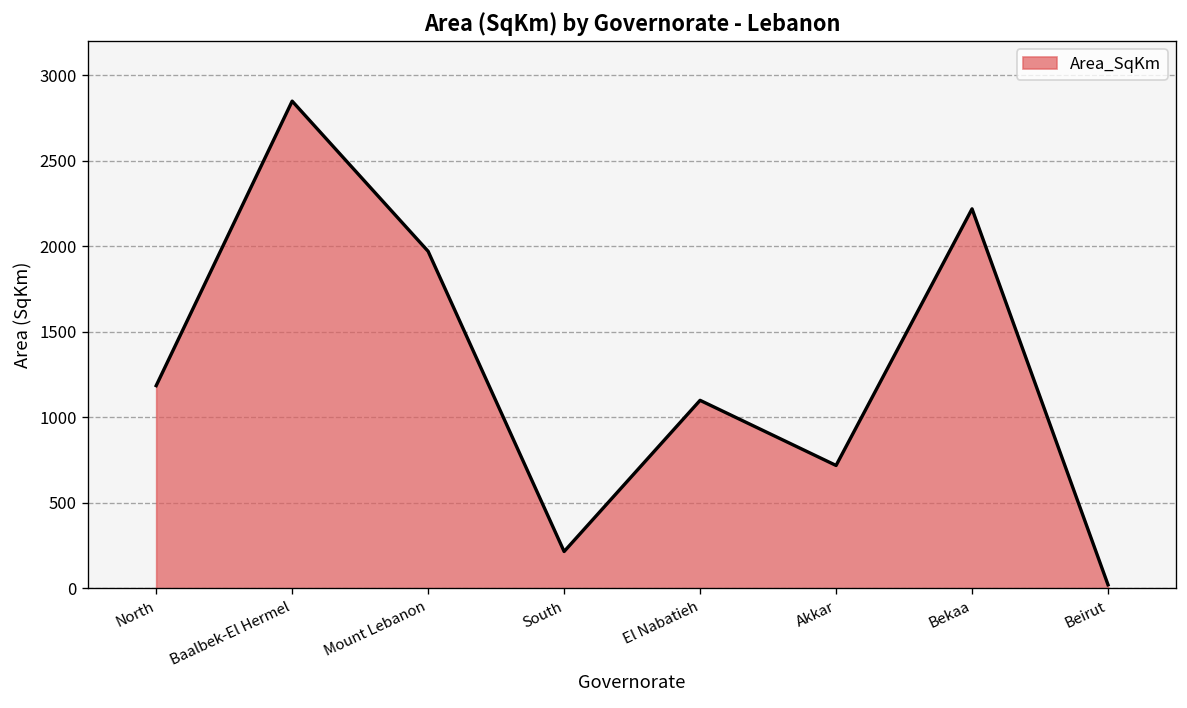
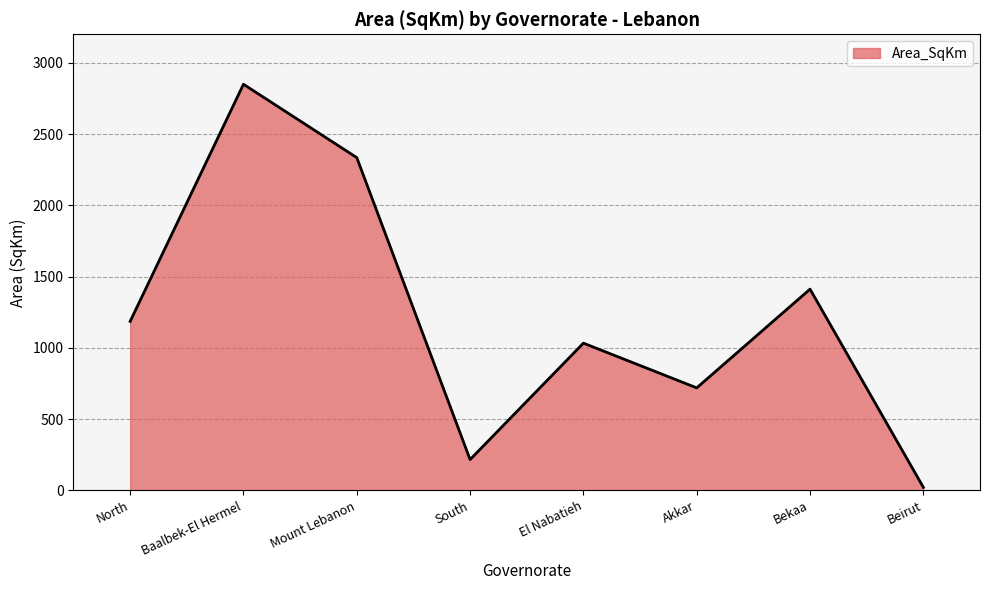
Mount Lebanon: 1970 -> 2330
El Nabatieh: 1100 -> 1030
Bekaa: 2220 -> 1410
